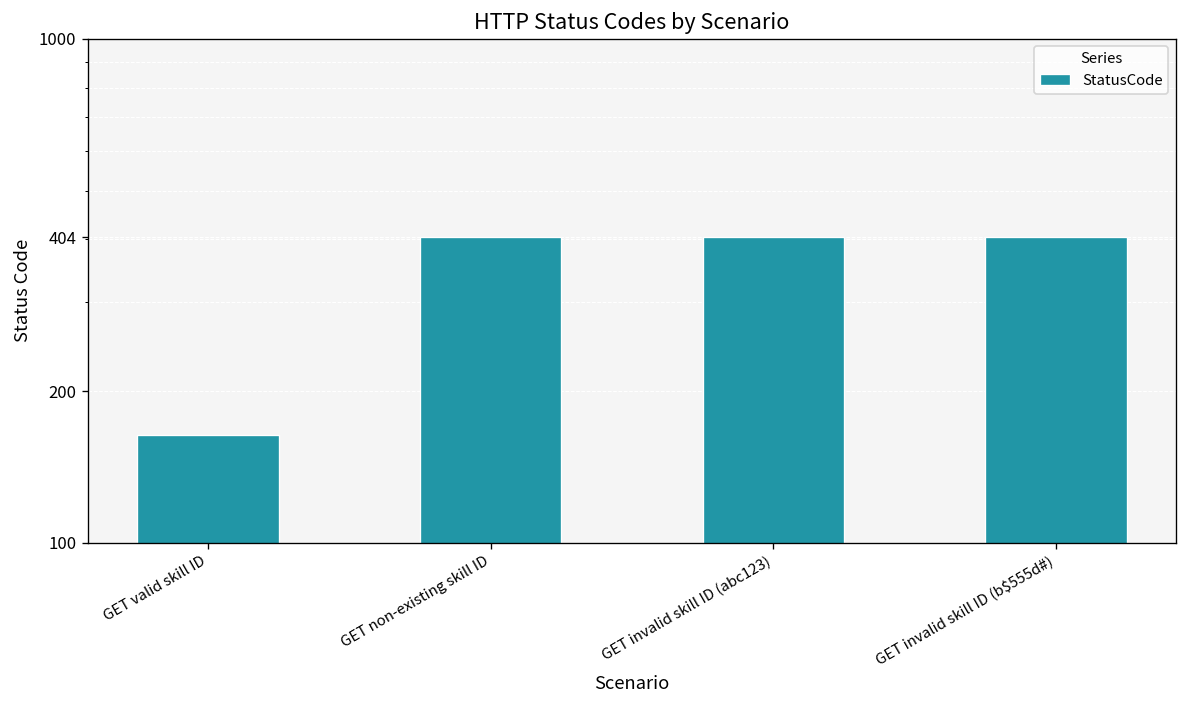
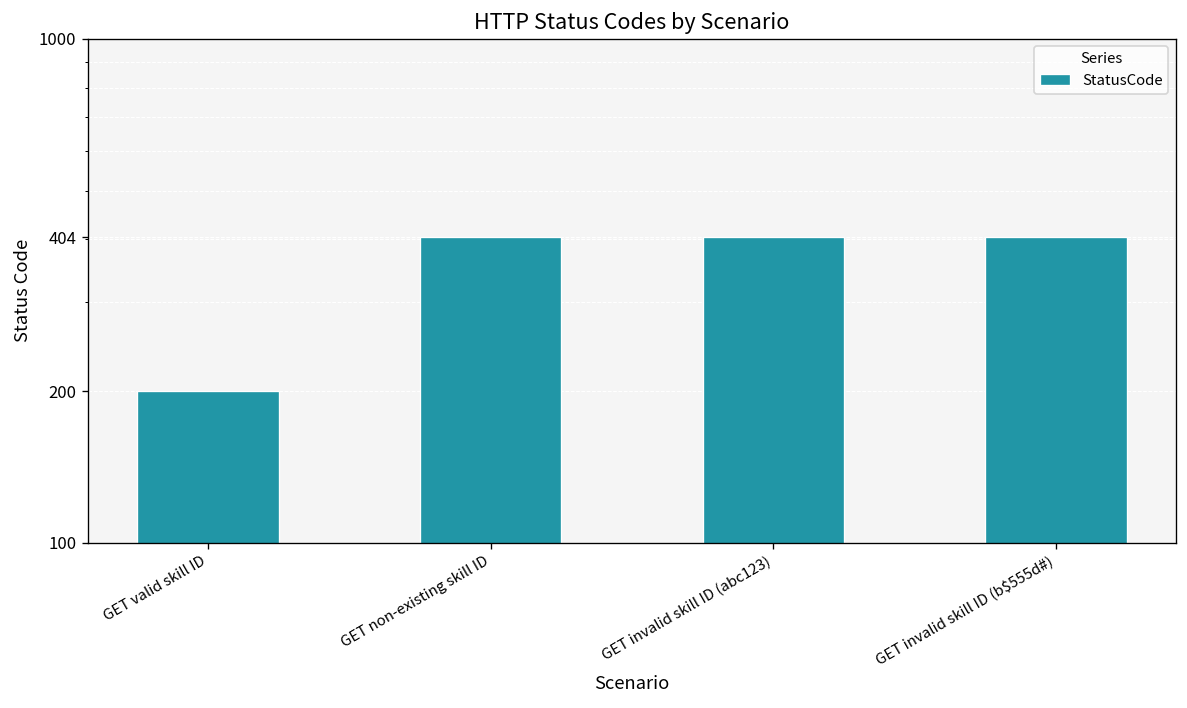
GET valid skill ID: 164 -> 200
